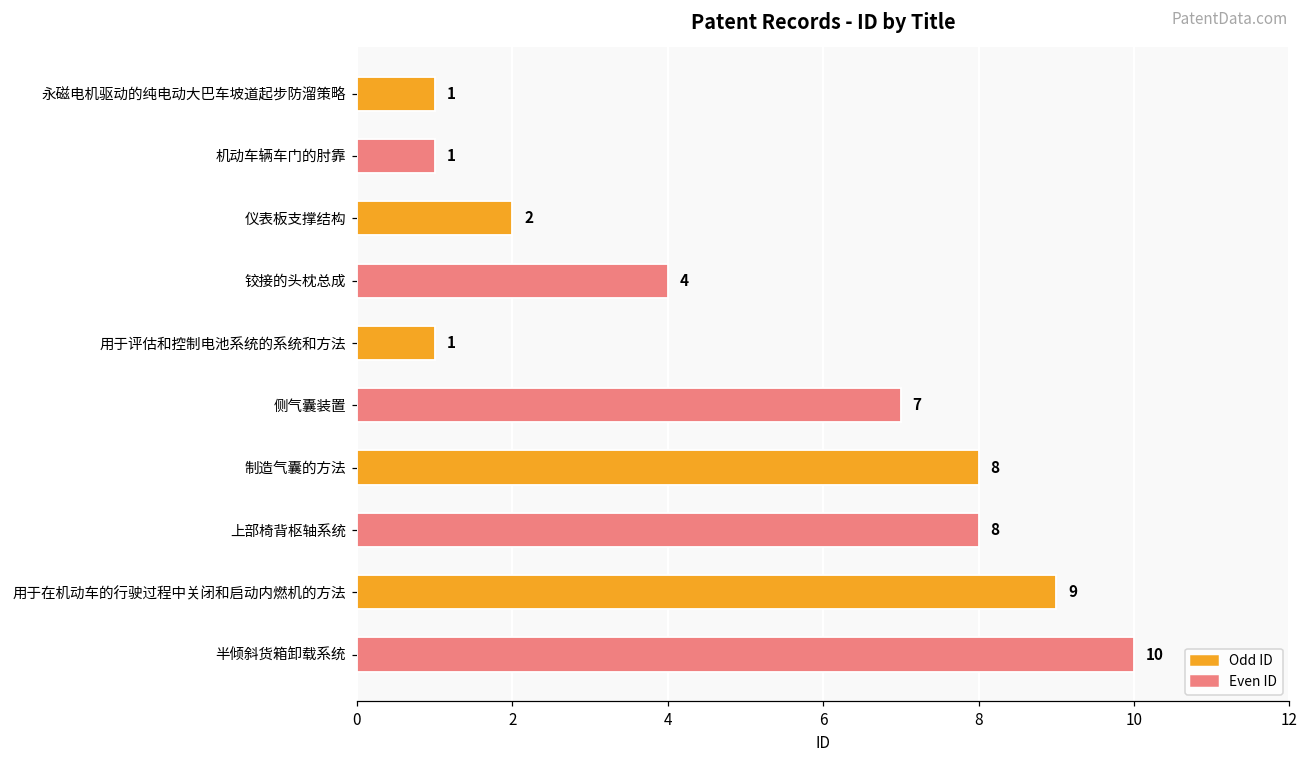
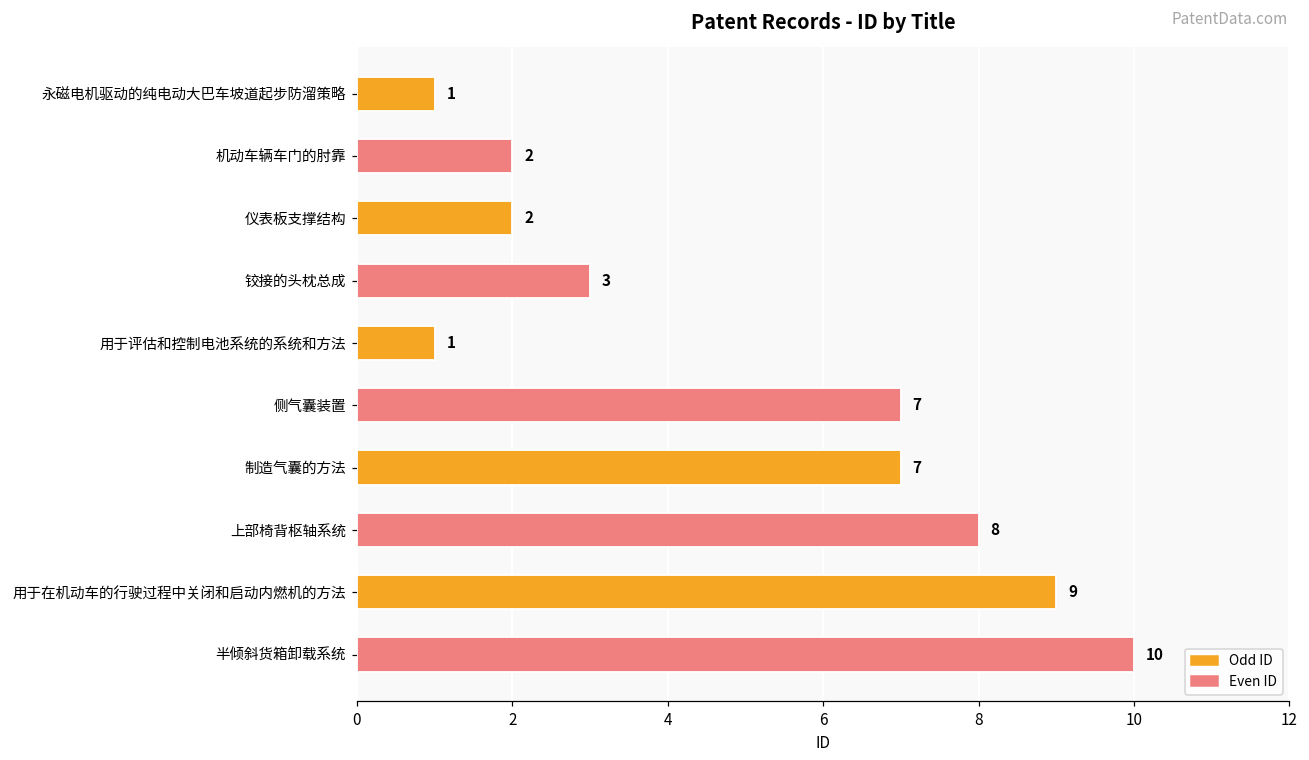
机动车辆车门的肘靠: 1 -> 2
铰接的头枕总成: 4 -> 3
制造气囊的方法: 8 -> 7
